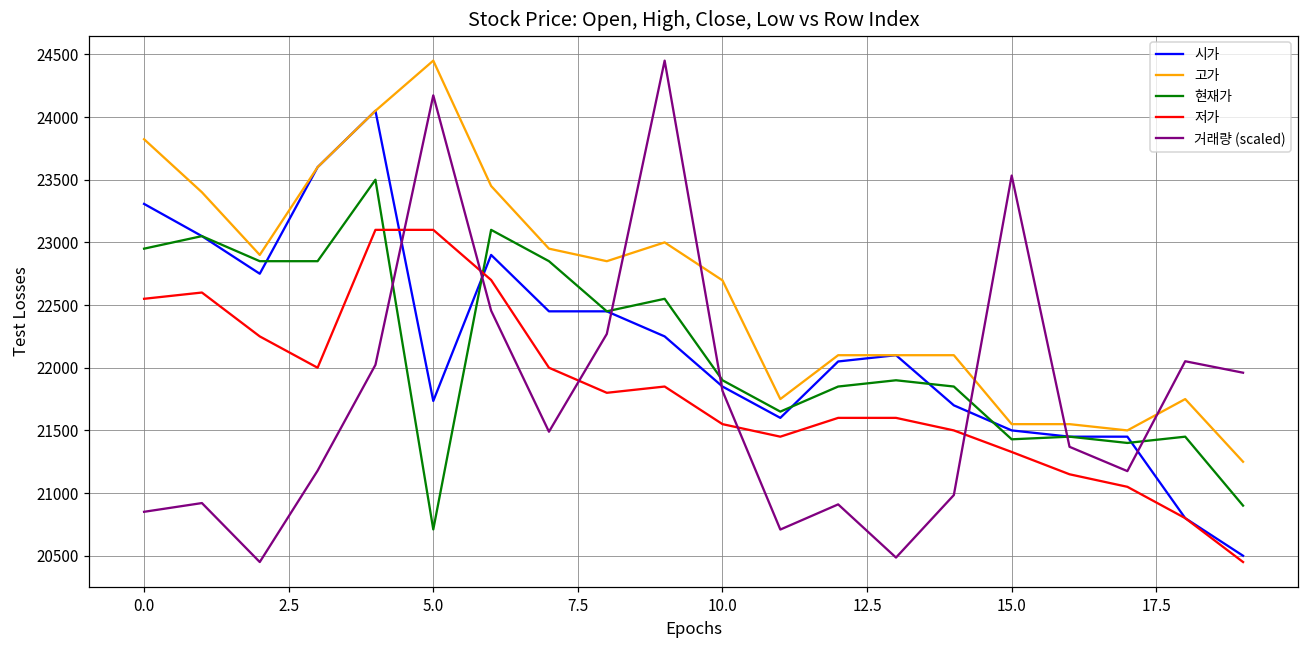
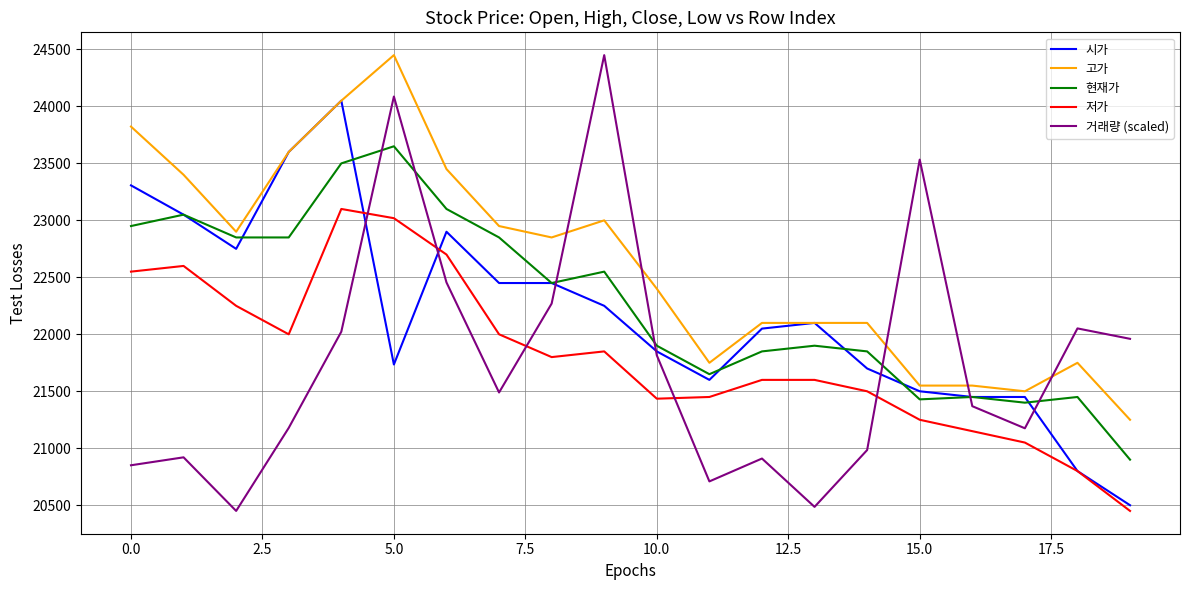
현재가, 5.0: 20710 -> 23650
저가, 5.0: 23100 -> 23020
거래량 (scaled), 5.0: 24170 -> 24090
고가, 10.0: 22700 -> 22400
저가, 10.0: 21550 -> 21440
저가, 15.0: 21330 -> 21250
